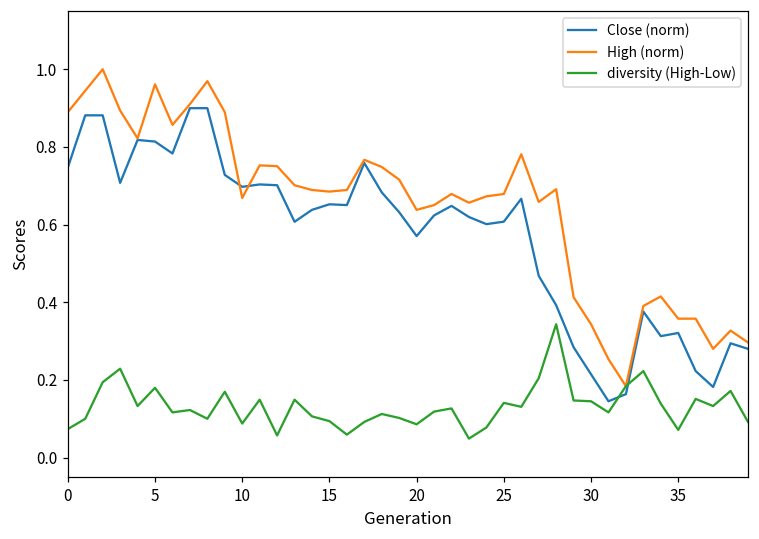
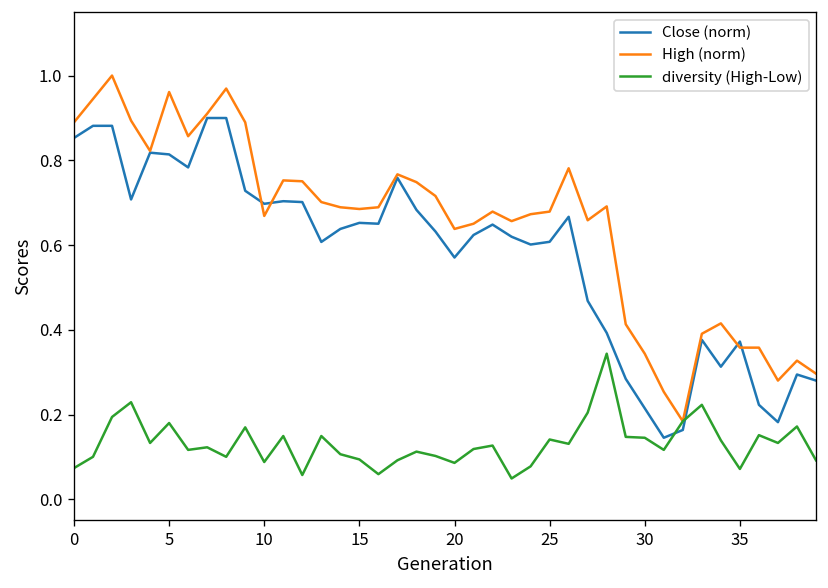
Close (norm), 0: 0.75 -> 0.85
Close (norm), 35: 0.32 -> 0.37
